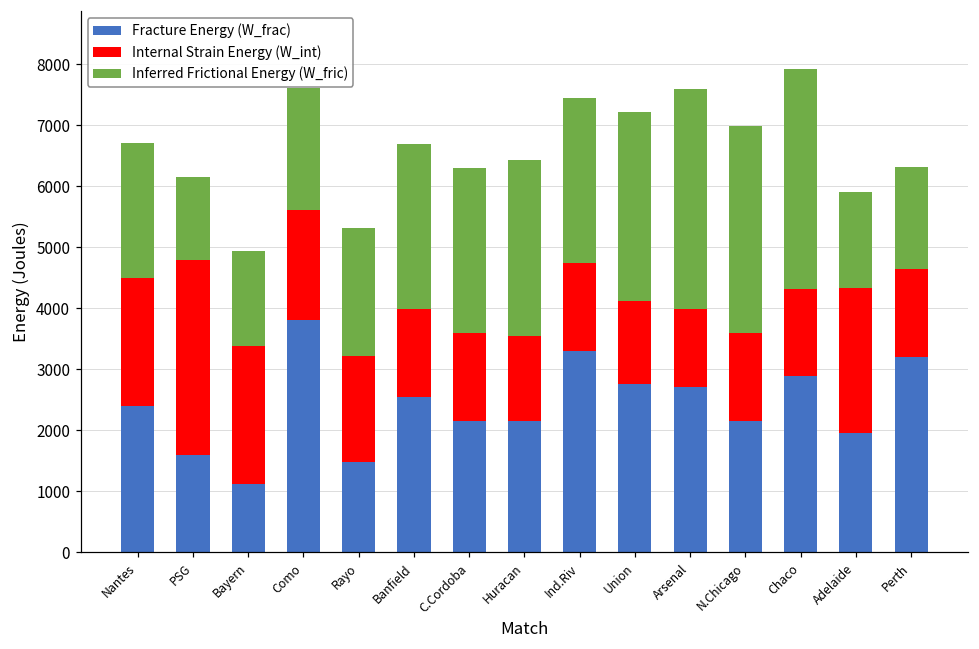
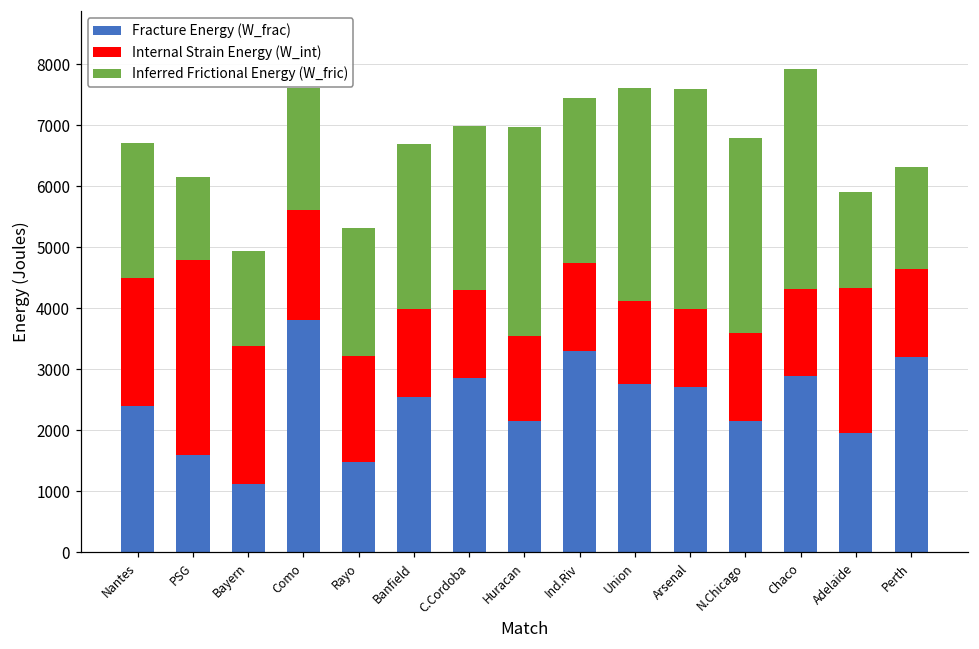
Fracture Energy (W_frac), C.Cordoba: 2200 -> 2900
Inferred Frictional Energy (W_fric), Huracan: 2900 -> 3400
Inferred Frictional Energy (W_fric), Union: 3100 -> 3500
Inferred Frictional Energy (W_fric), N.Chicago: 3400 -> 3200
